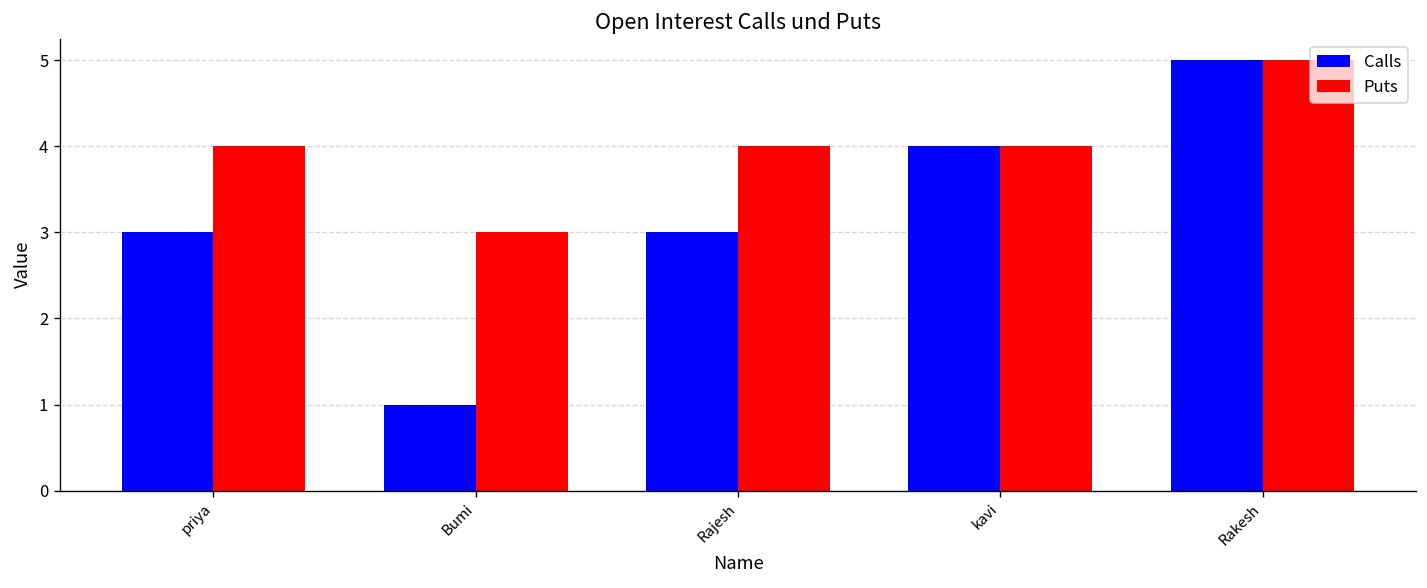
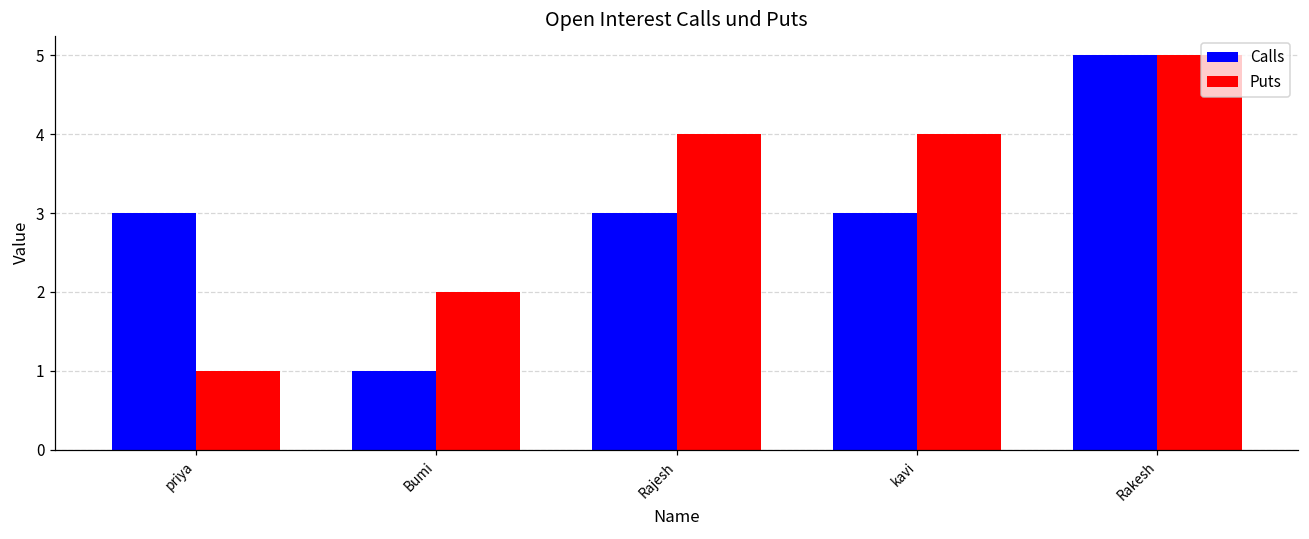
Puts, priya: 4 -> 1
Puts, Bumi: 3 -> 2
Calls, kavi: 4 -> 3
